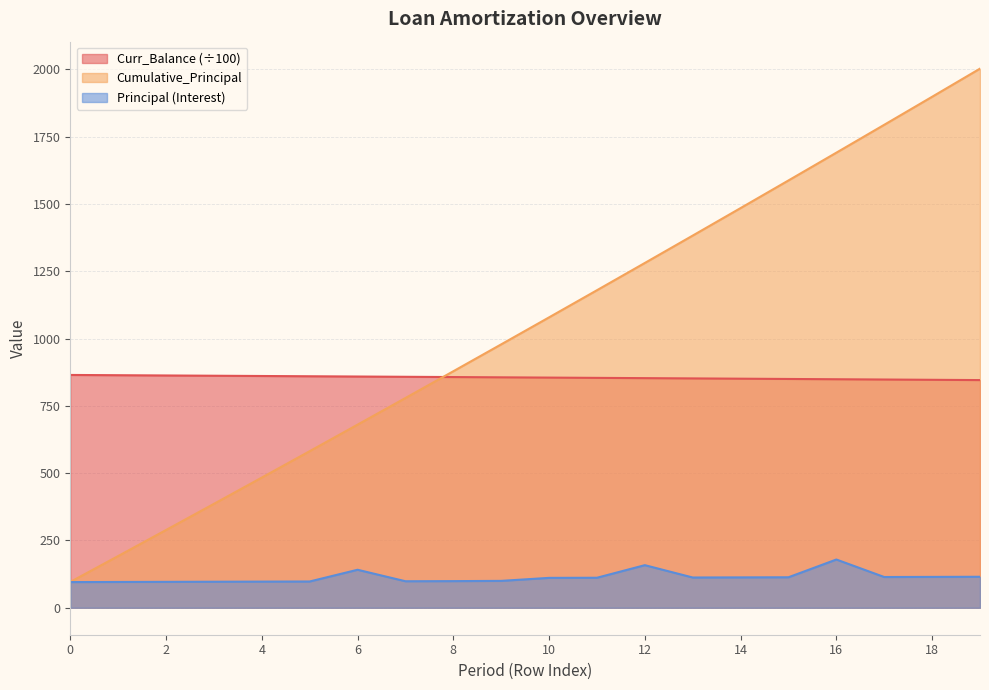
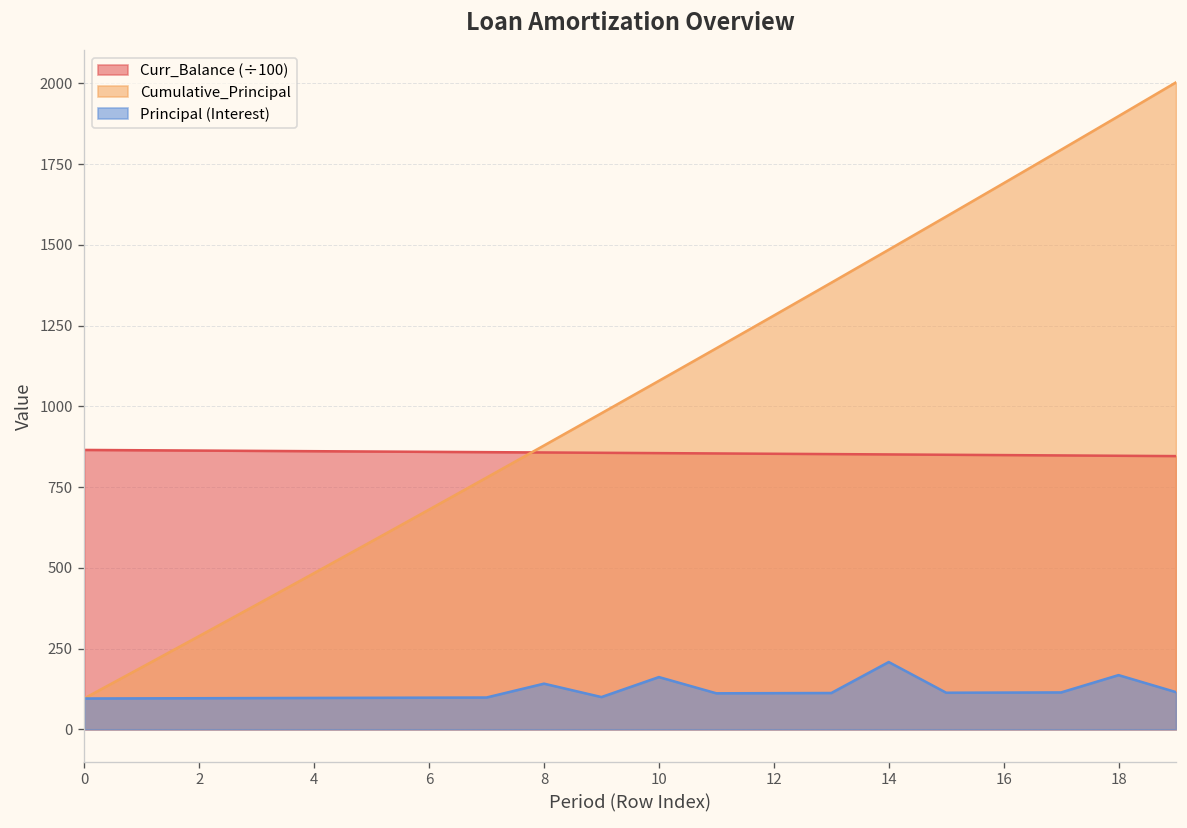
Principal (Interest), 6: 140 -> 100
Principal (Interest), 8: 100 -> 140
Principal (Interest), 10: 110 -> 160
Principal (Interest), 12: 160 -> 110
Principal (Interest), 14: 110 -> 210
Principal (Interest), 16: 180 -> 110
Principal (Interest), 18: 110 -> 170
